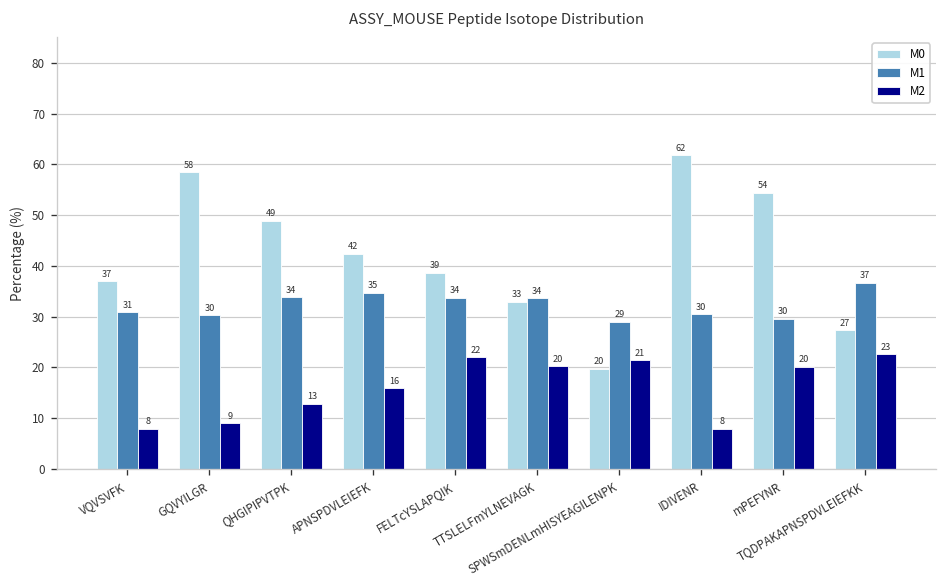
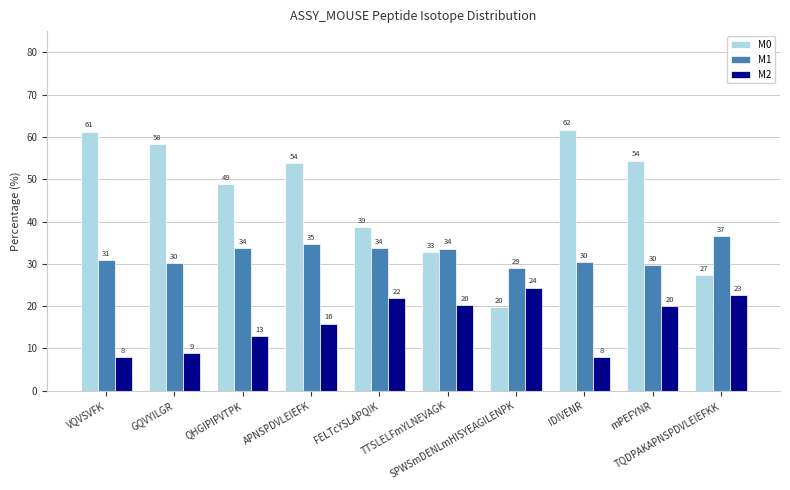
M0, VQVSVFK: 37 -> 61
M0, APNSPDVLEIEFK: 42 -> 54
M2, SPWSmDENLmHISYEAGILENPK: 21 -> 24
